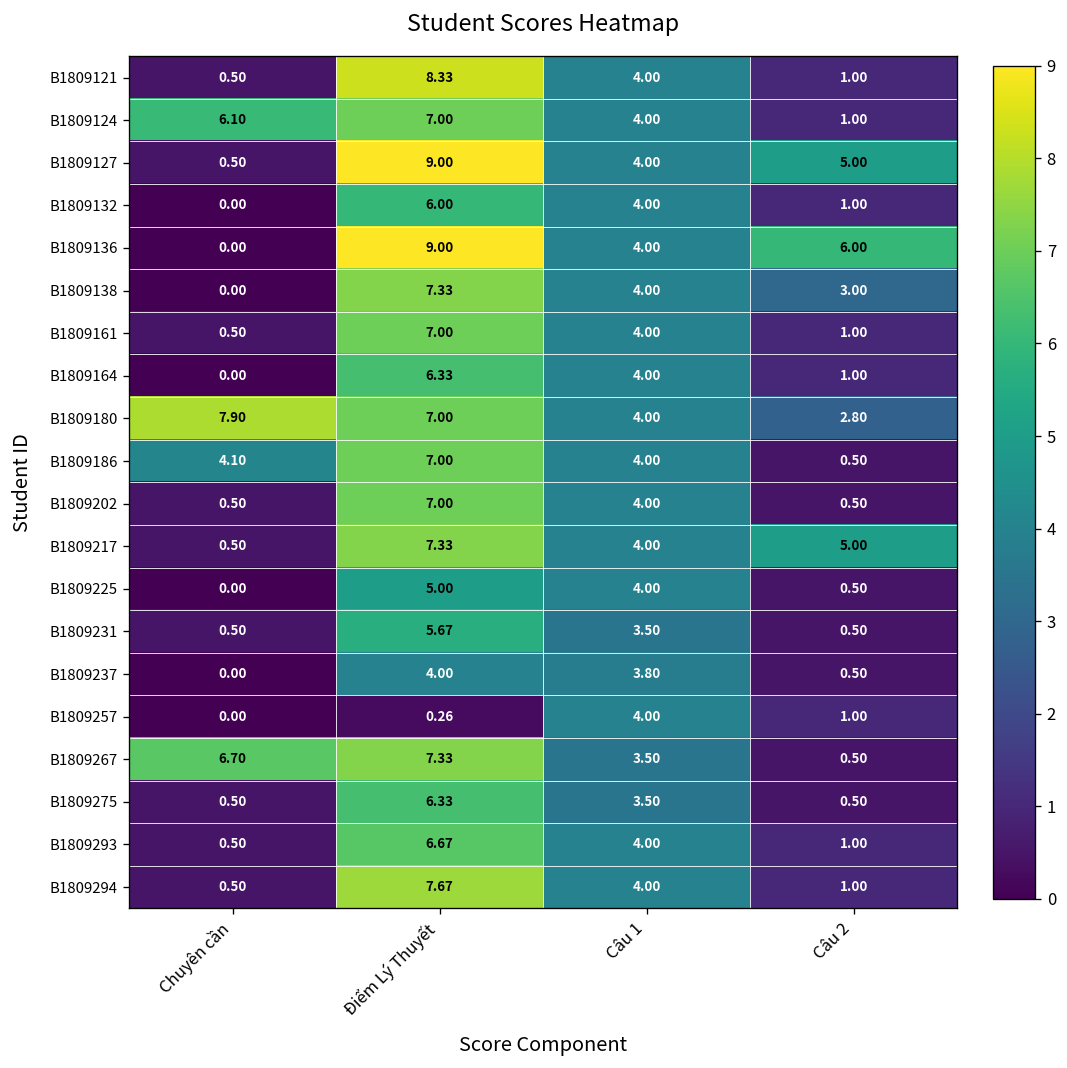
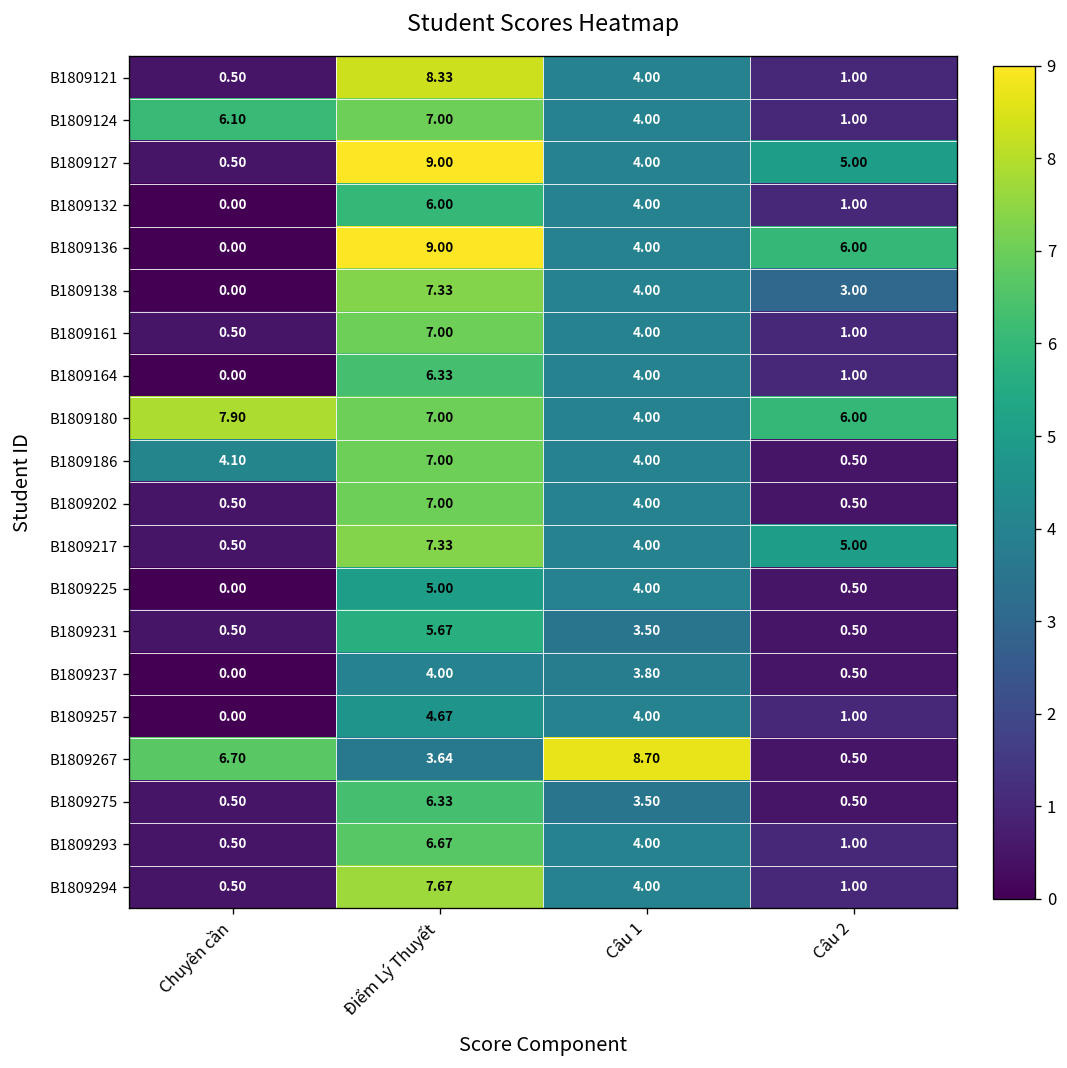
B1809180, Câu 2: 2.80 -> 6.00
B1809257, Điểm Lý Thuyết: 0.26 -> 4.67
B1809267, Điểm Lý Thuyết: 7.33 -> 3.64
B1809267, Câu 1: 3.50 -> 8.70
